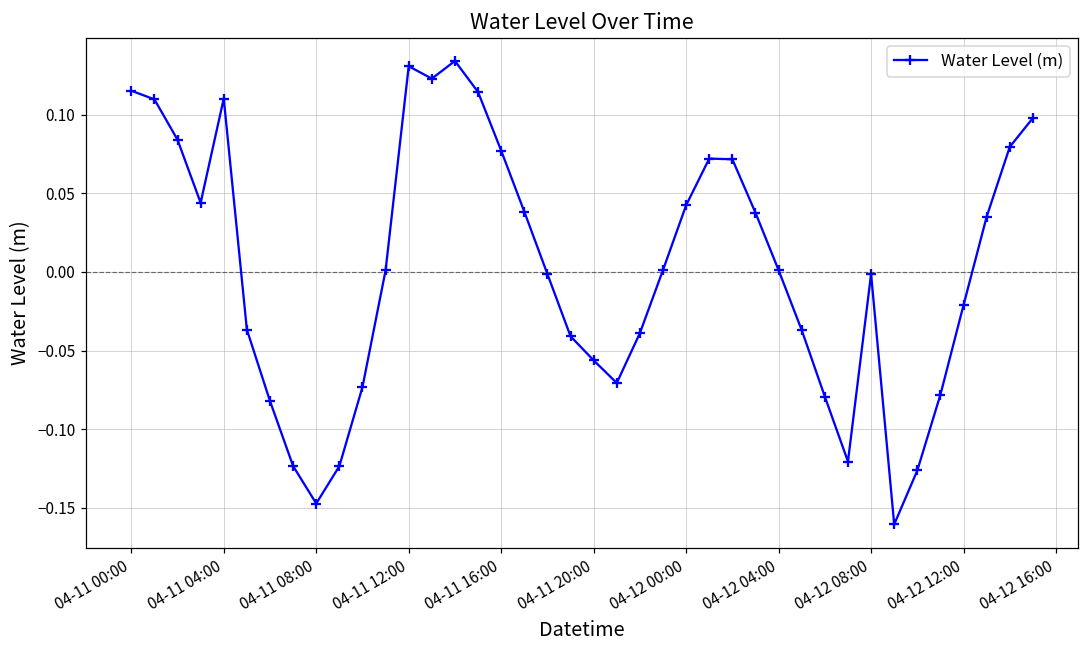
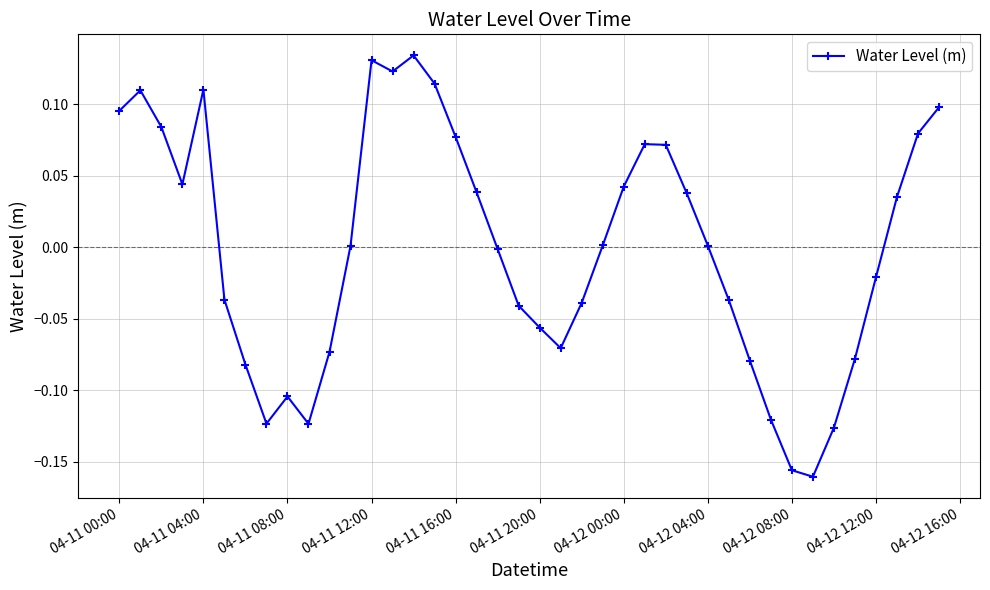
04-11 00:00: 0.115 -> 0.095
04-11 08:00: -0.147 -> -0.104
04-12 08:00: -0.001 -> -0.156
